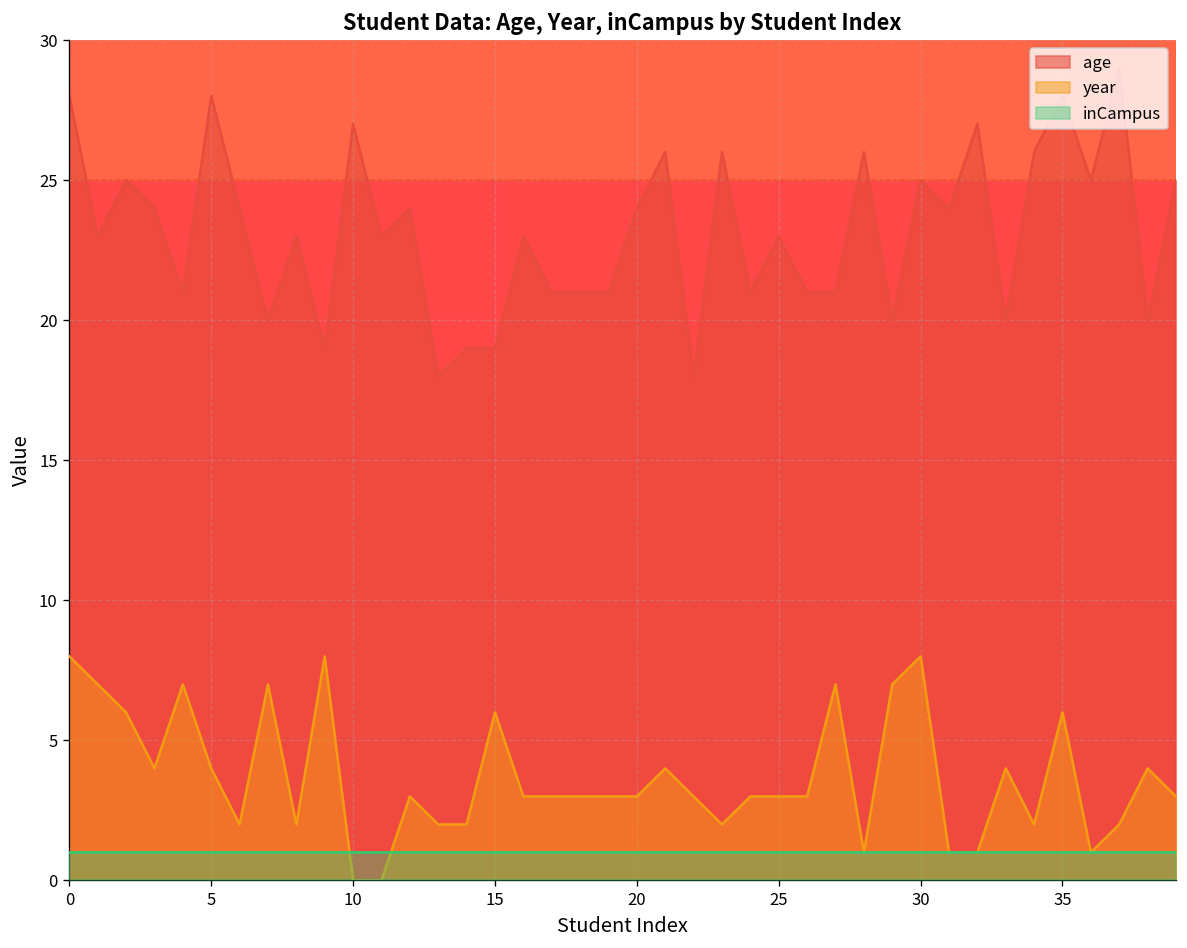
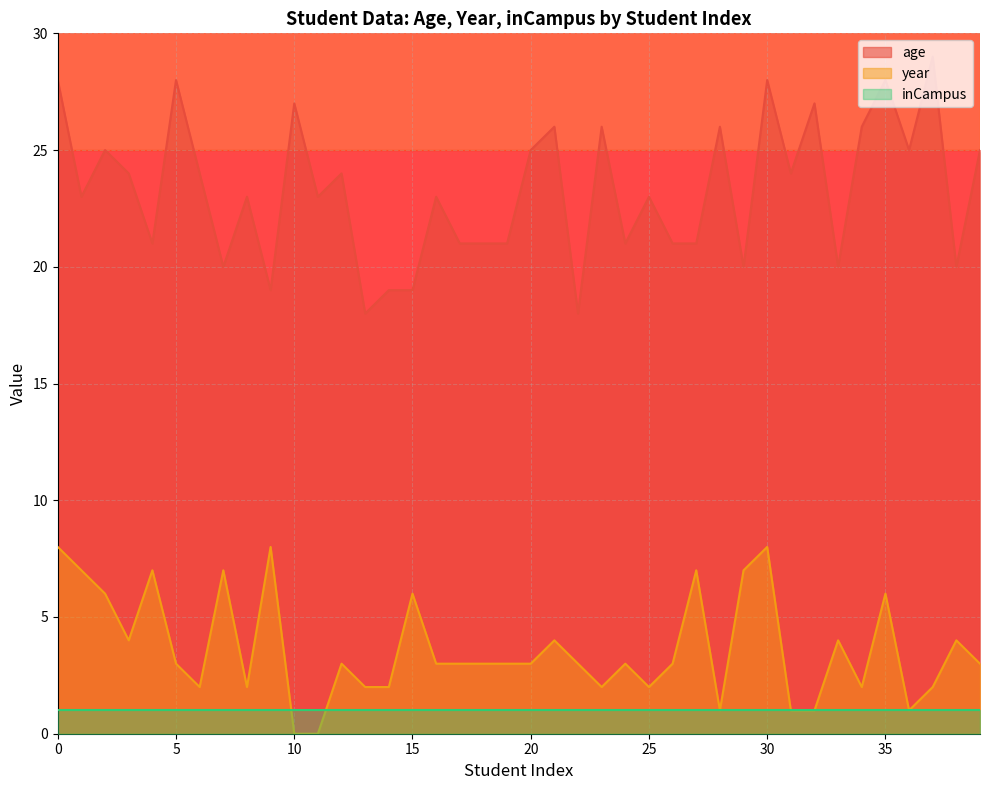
year, 5: 4 -> 3
age, 20: 24 -> 25
year, 25: 3 -> 2
age, 30: 25 -> 28
